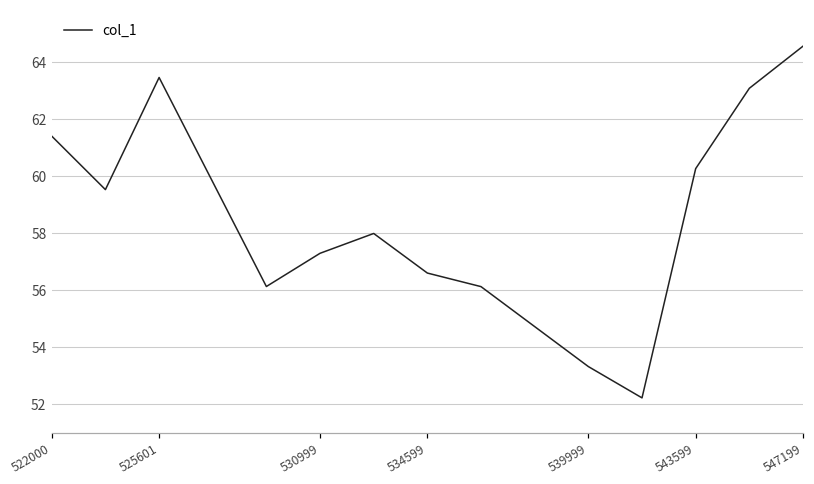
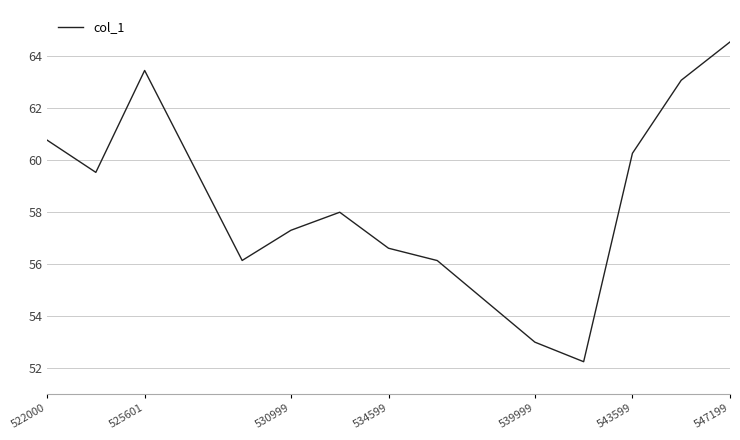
522000: 61.4 -> 60.8
539999: 53.3 -> 53.0
